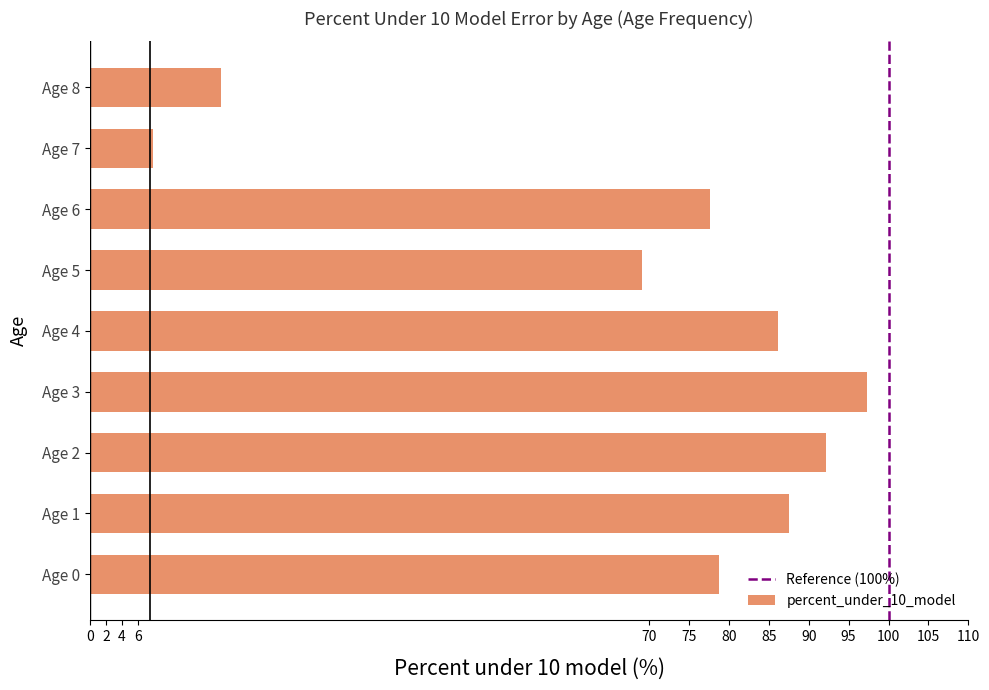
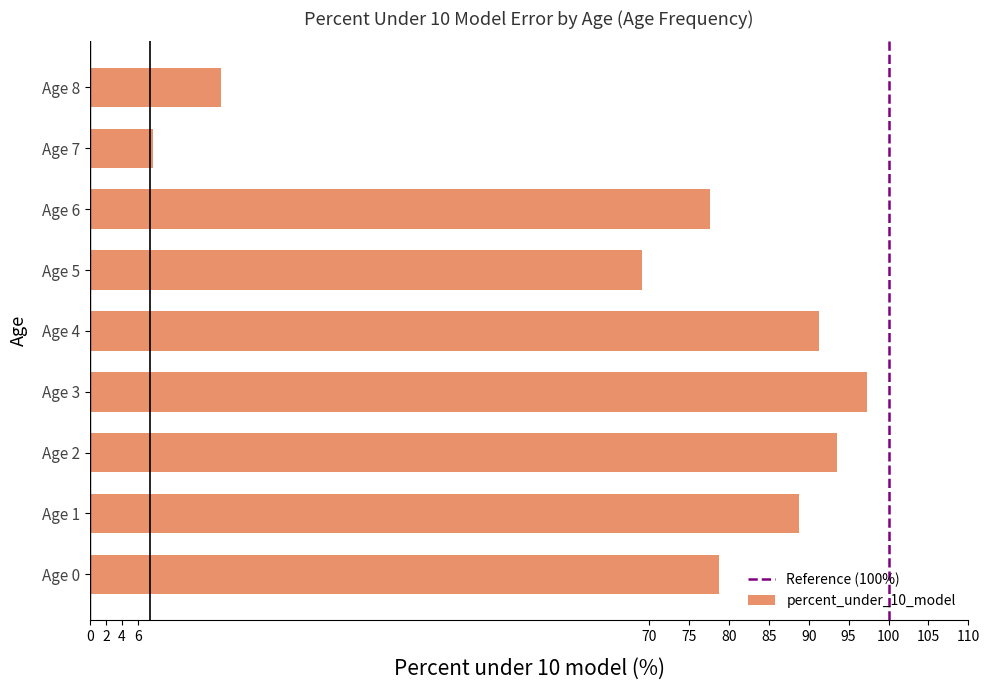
Age 4: 86 -> 91
Age 2: 92 -> 94
Age 1: 88 -> 89
